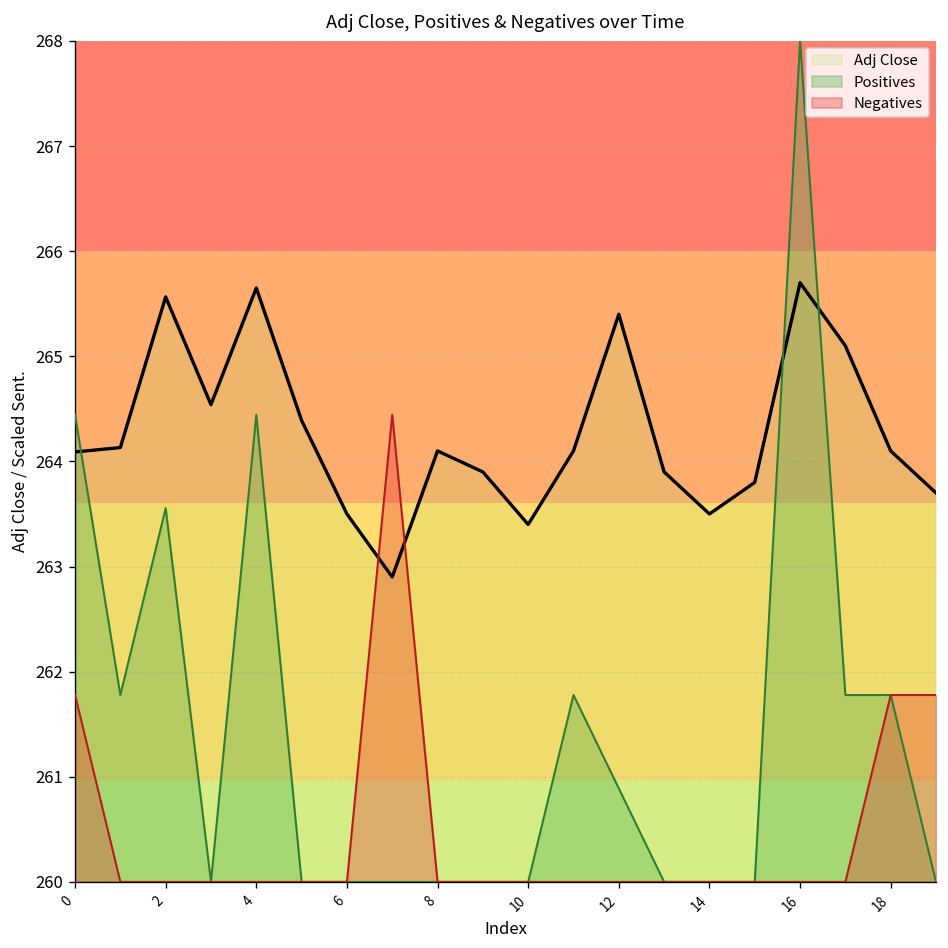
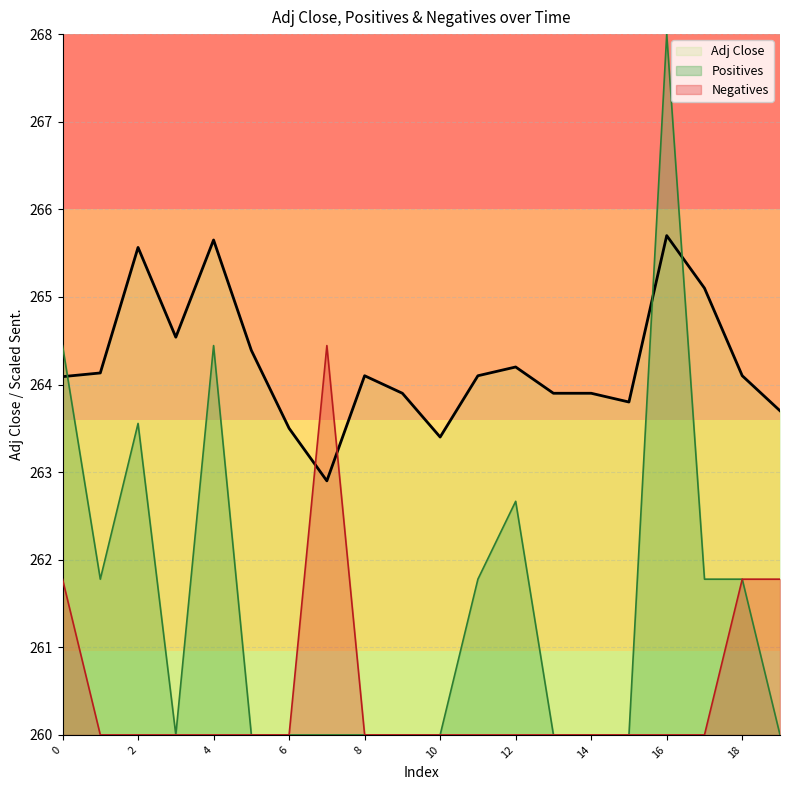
Adj Close, 12: 265.4 -> 264.2
Positives, 12: 260.9 -> 262.7
Adj Close, 14: 263.5 -> 263.9
